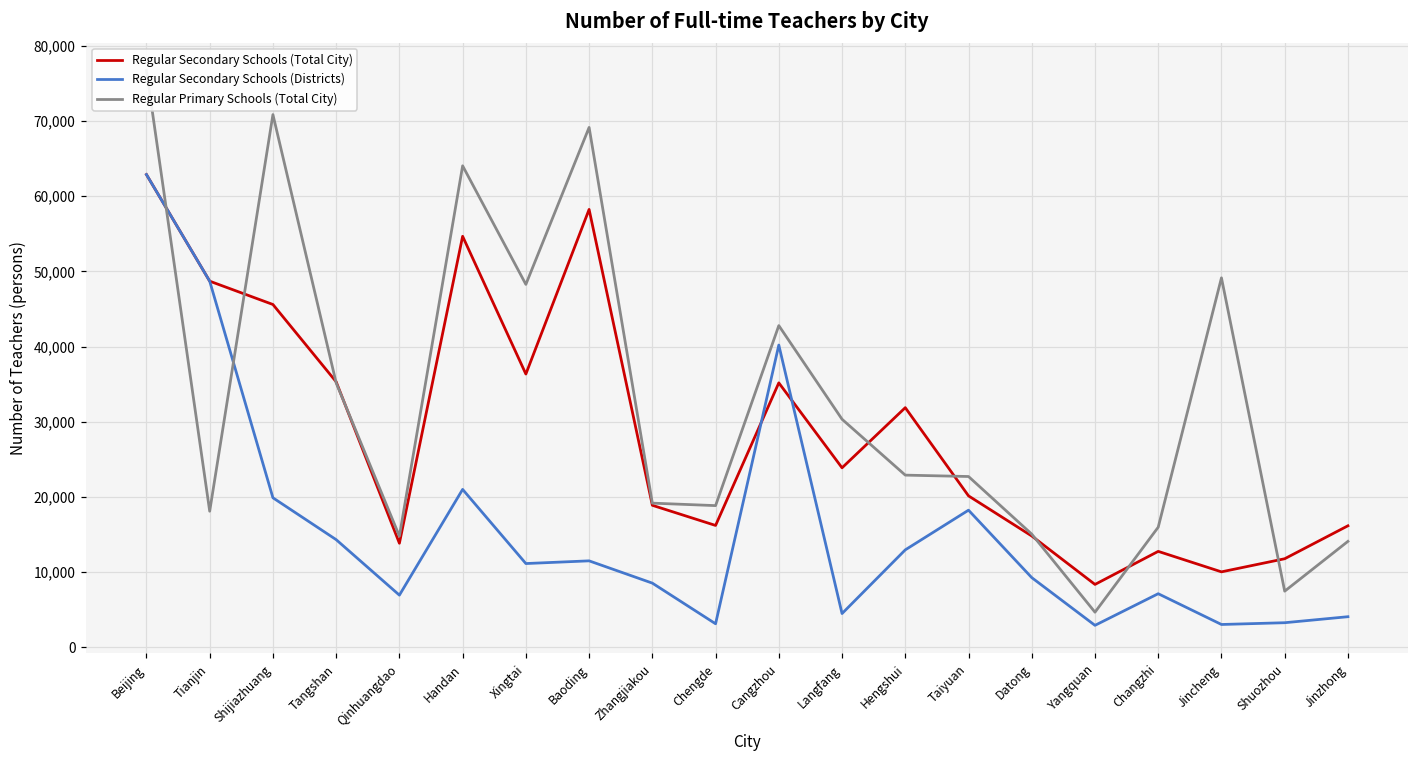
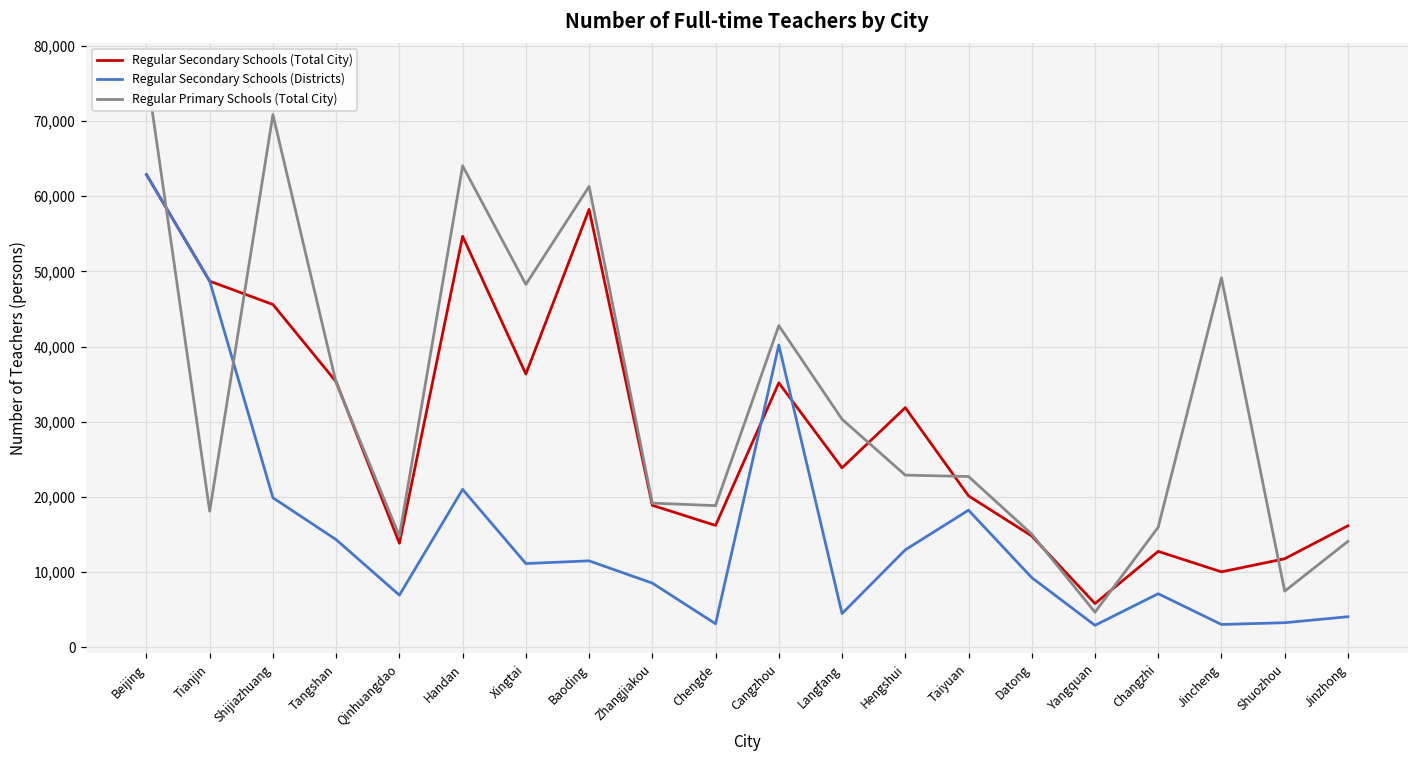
Regular Primary Schools (Total City), Baoding: 69,000 -> 61,000
Regular Secondary Schools (Total City), Yangquan: 8,000 -> 6,000
